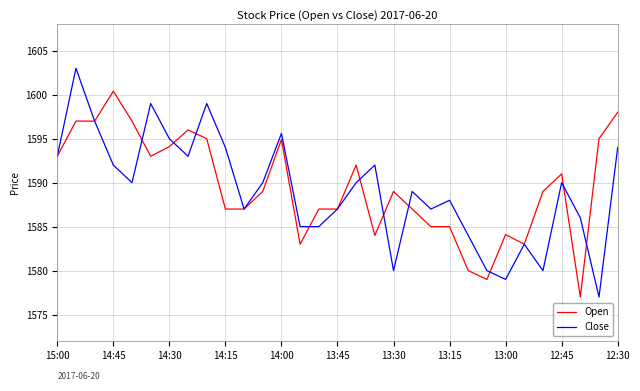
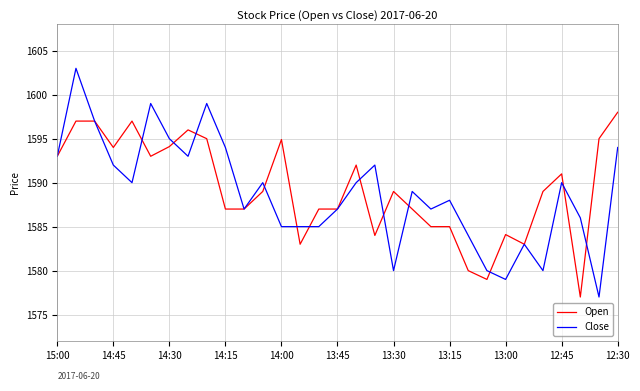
Open, 14:45: 1600 -> 1594
Close, 14:00: 1596 -> 1585
